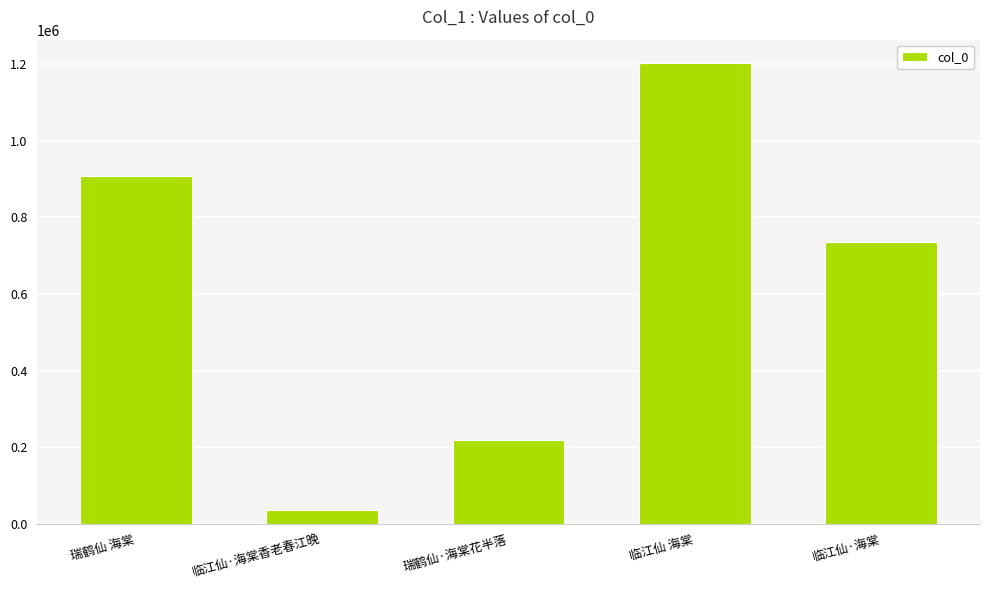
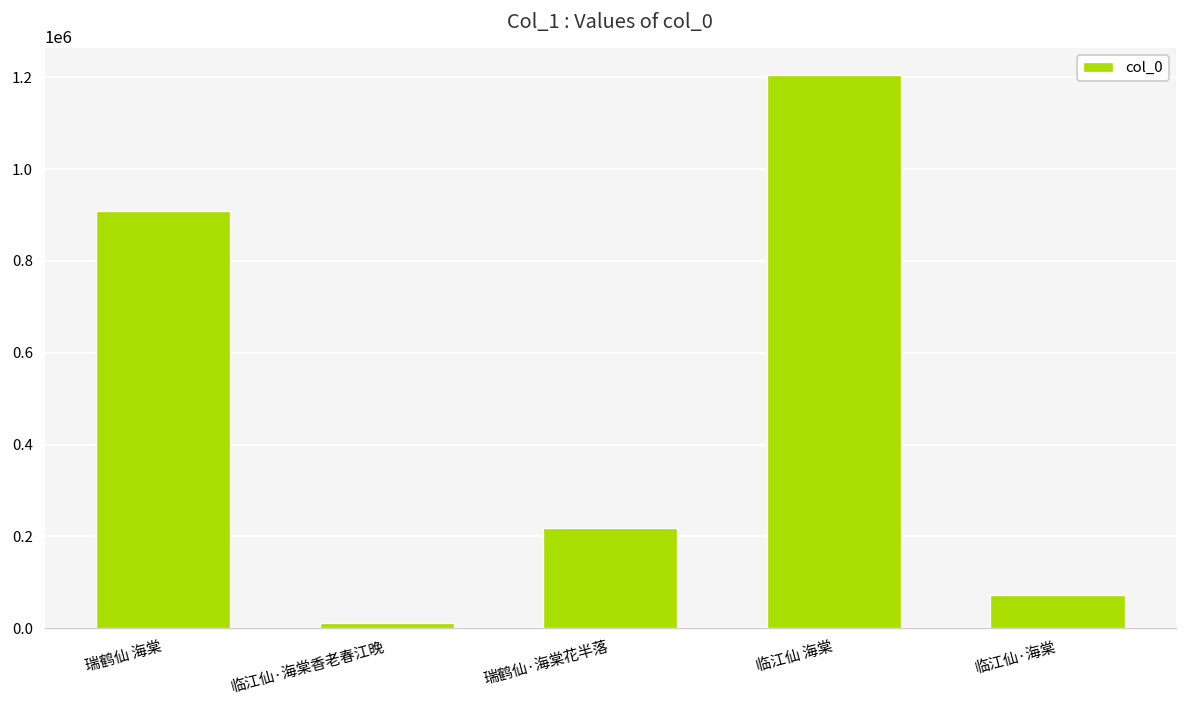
临江仙·海棠香老春江晚: 30000 -> 10000
临江仙·海棠: 740000 -> 70000
